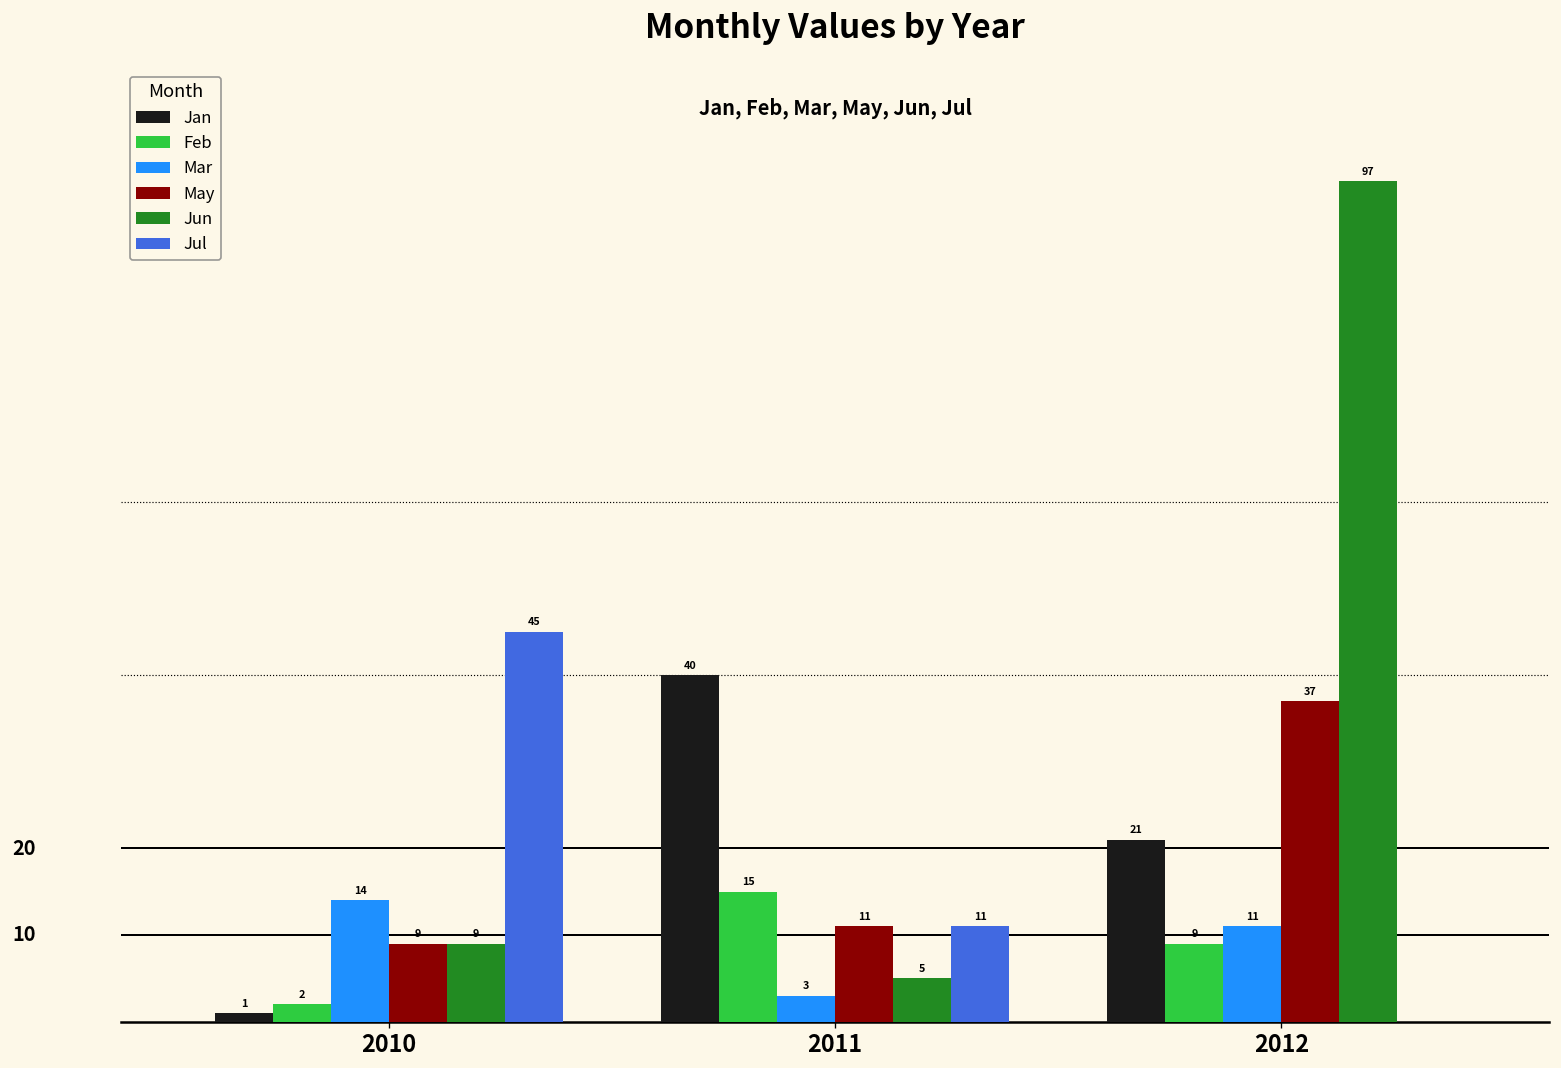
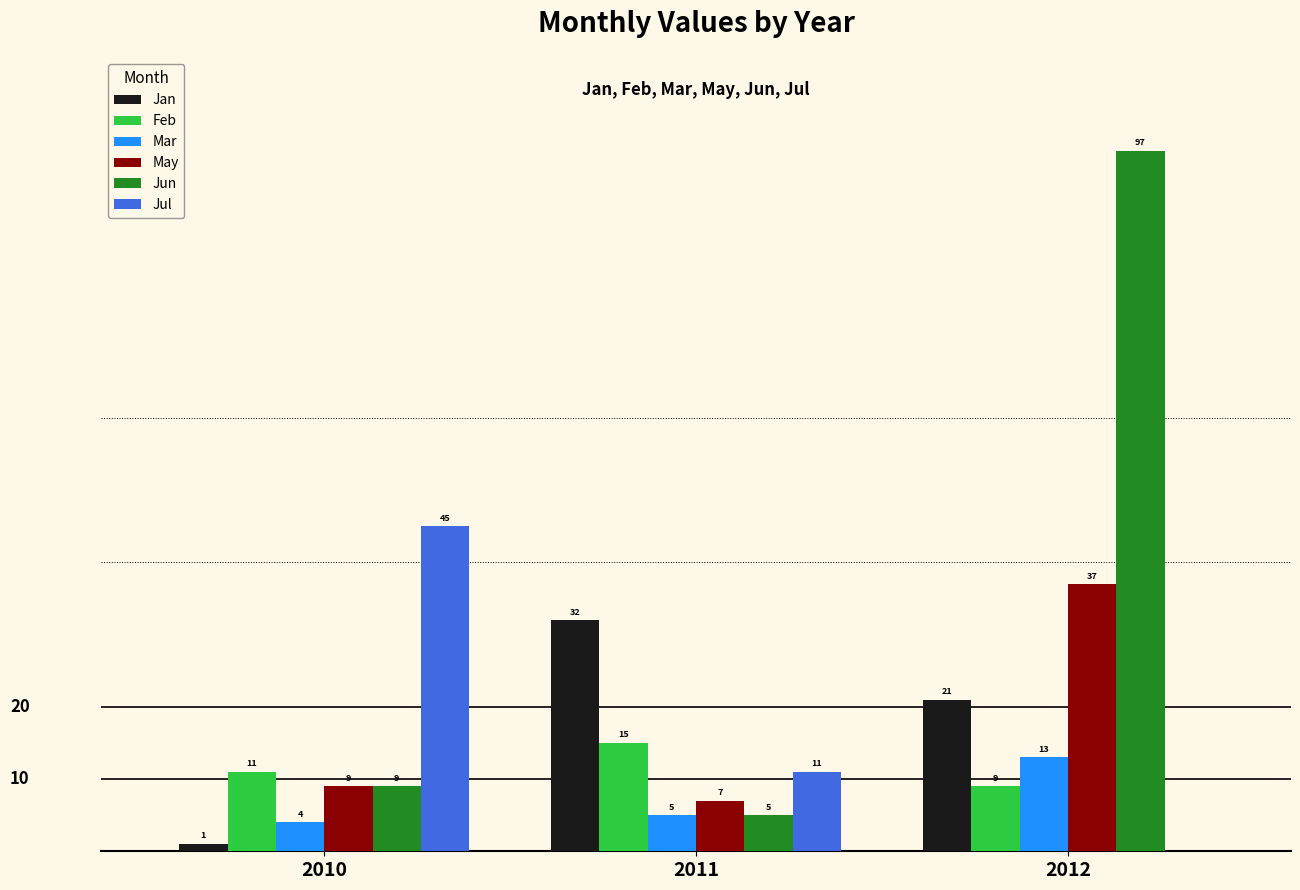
Feb, 2010: 2 -> 11
Mar, 2010: 14 -> 4
Jan, 2011: 40 -> 32
Mar, 2011: 3 -> 5
May, 2011: 11 -> 7
Mar, 2012: 11 -> 13
